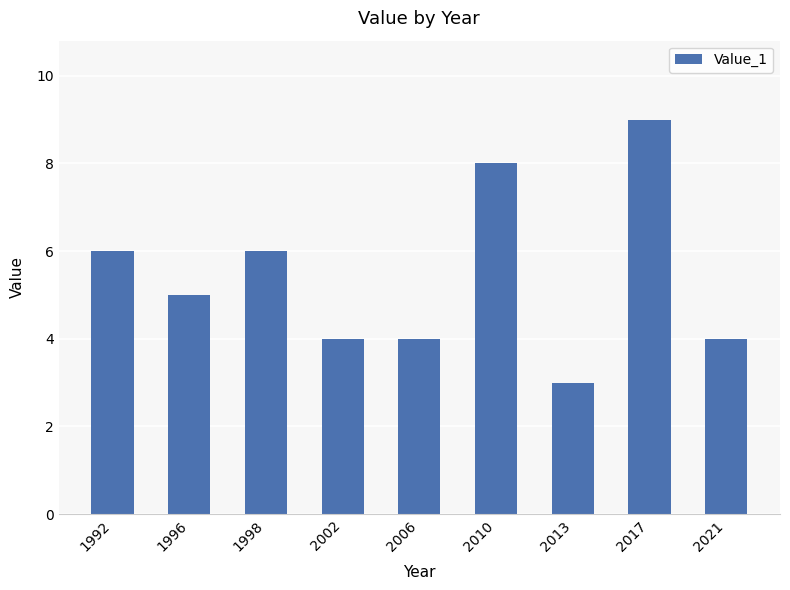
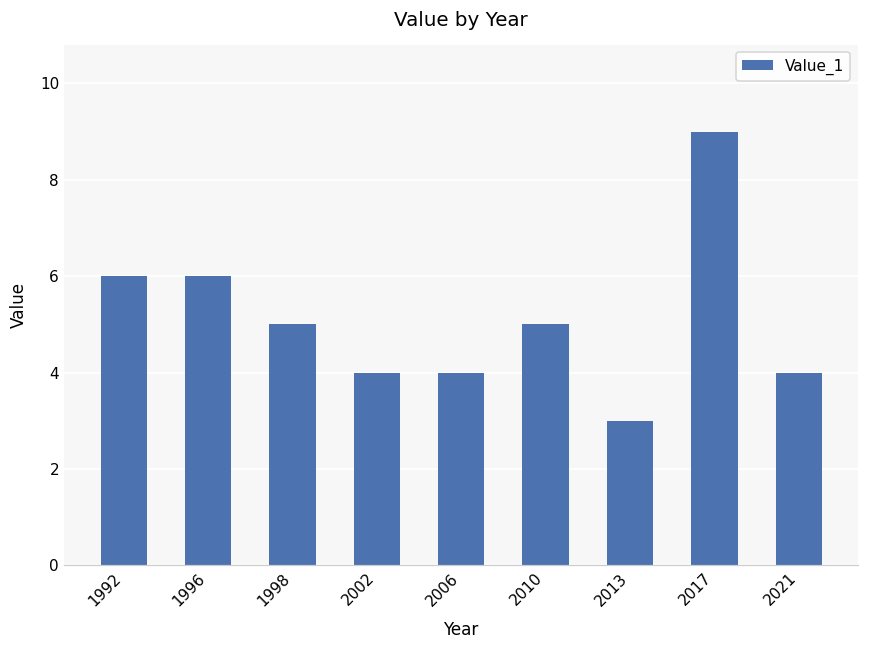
1996: 5 -> 6
1998: 6 -> 5
2010: 8 -> 5
